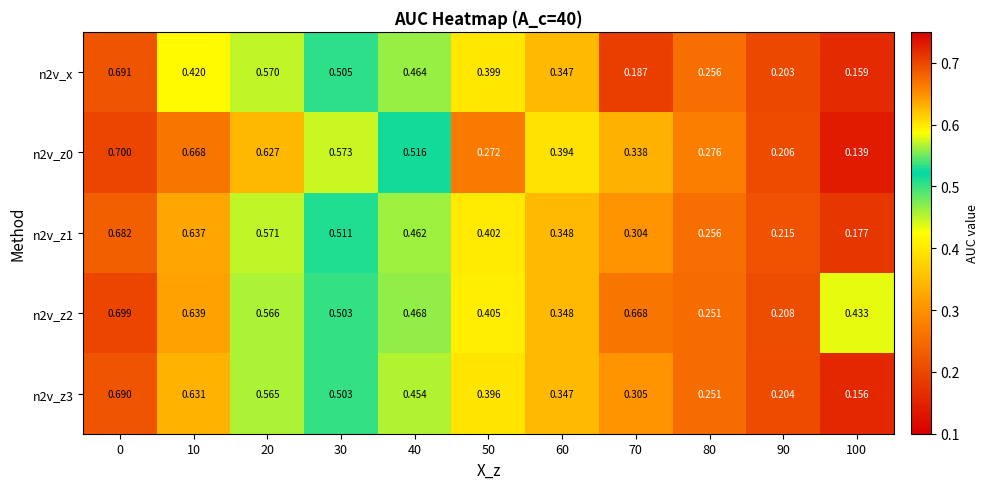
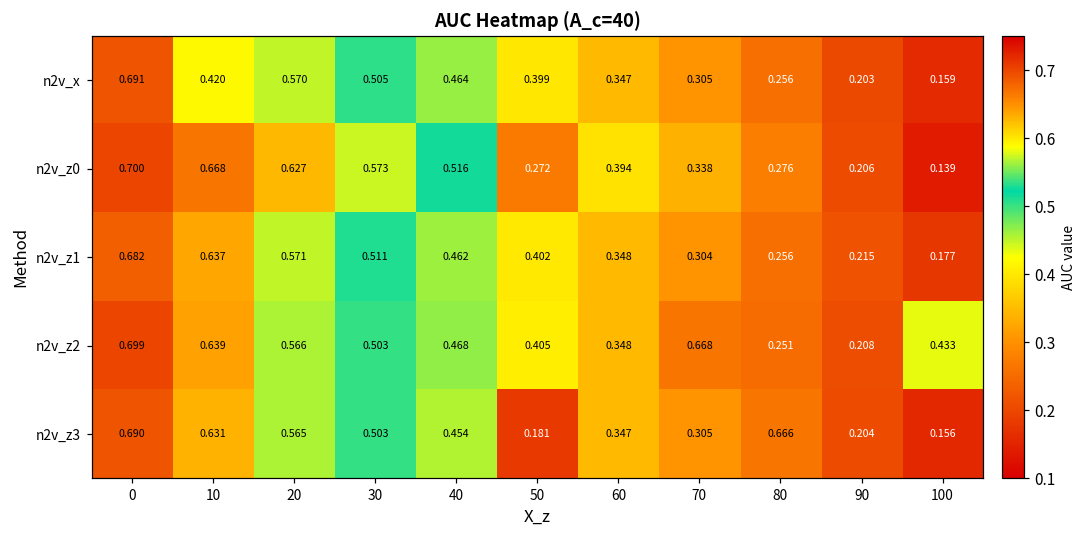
n2v_x, 70: 0.187 -> 0.305
n2v_z3, 50: 0.396 -> 0.181
n2v_z3, 80: 0.251 -> 0.666
